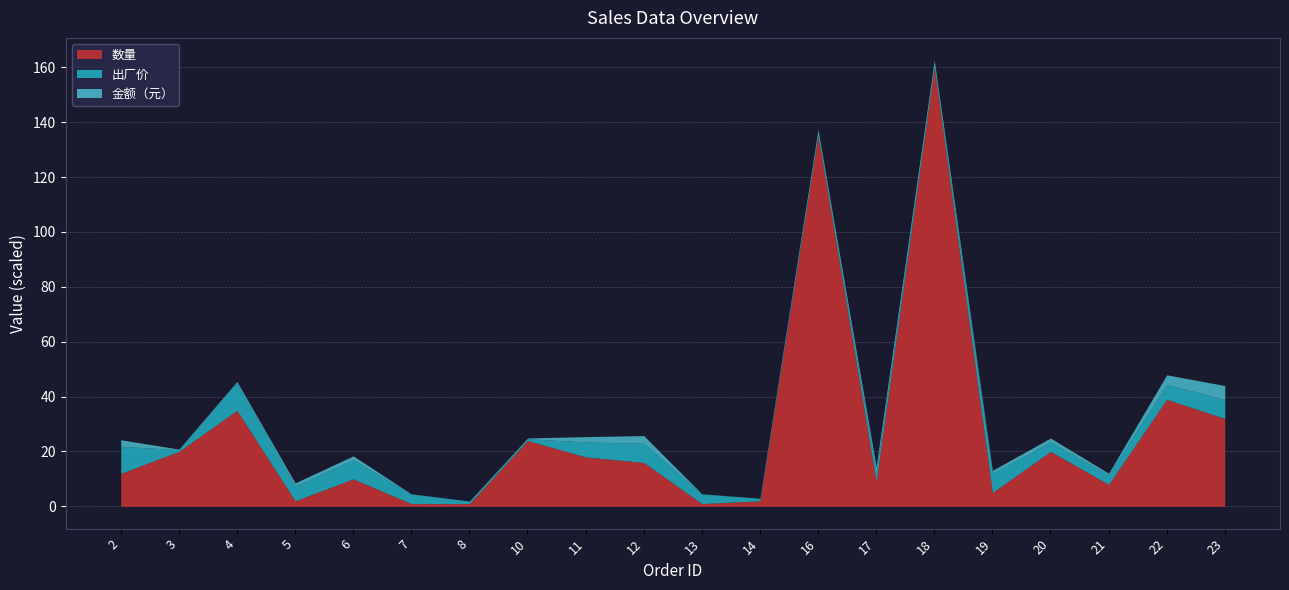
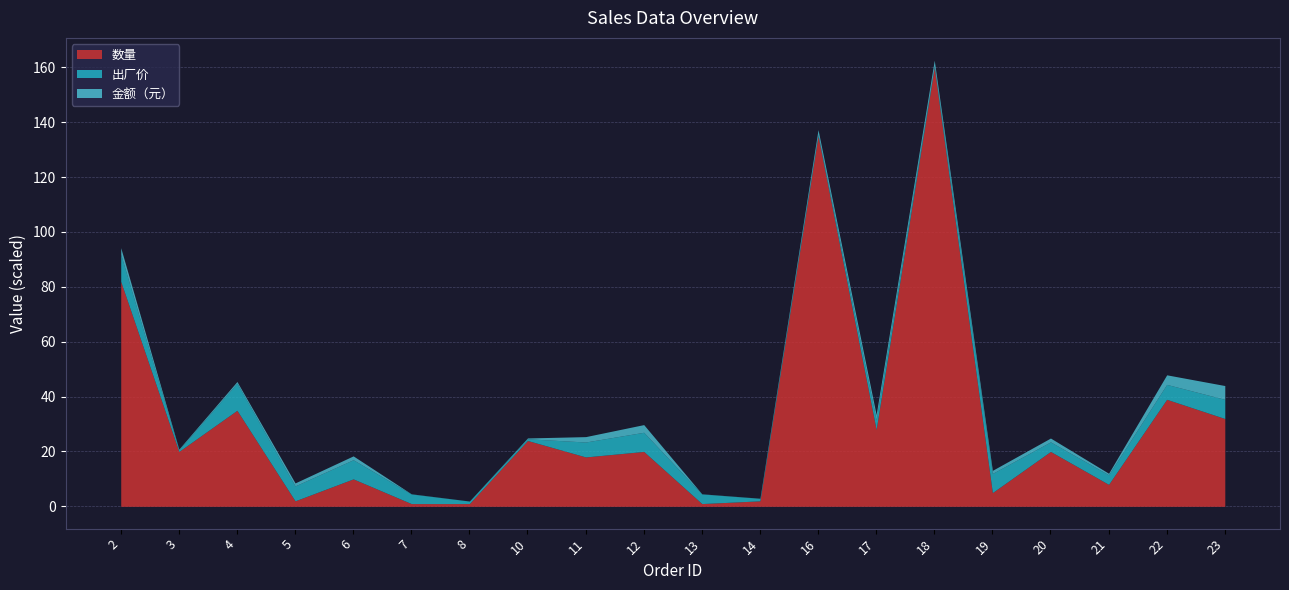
数量, 2: 12 -> 82
数量, 12: 16 -> 20
数量, 17: 9 -> 28
